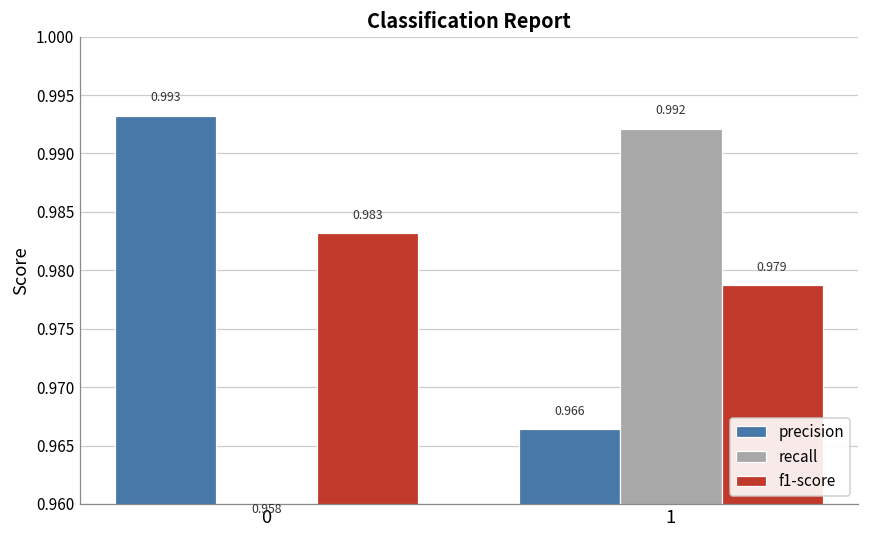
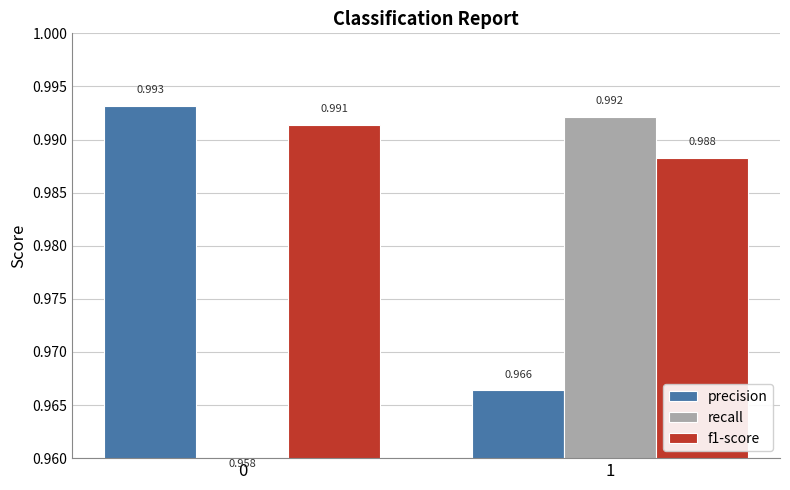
f1-score, 0: 0.983 -> 0.991
f1-score, 1: 0.979 -> 0.988
